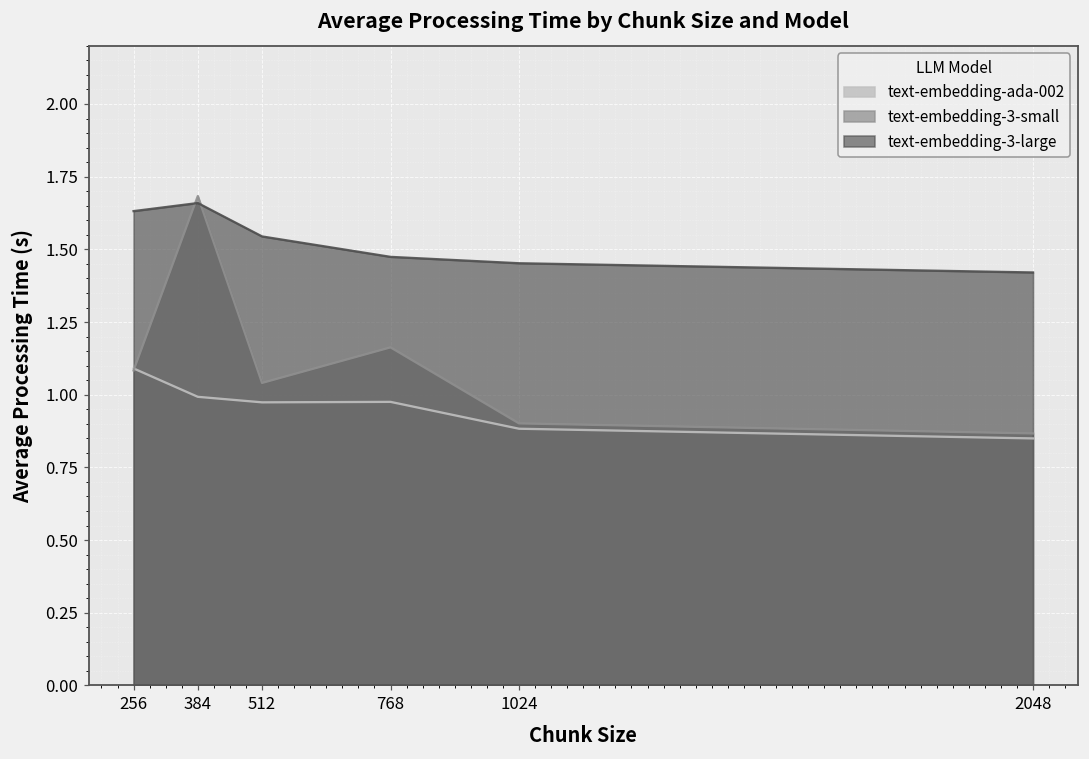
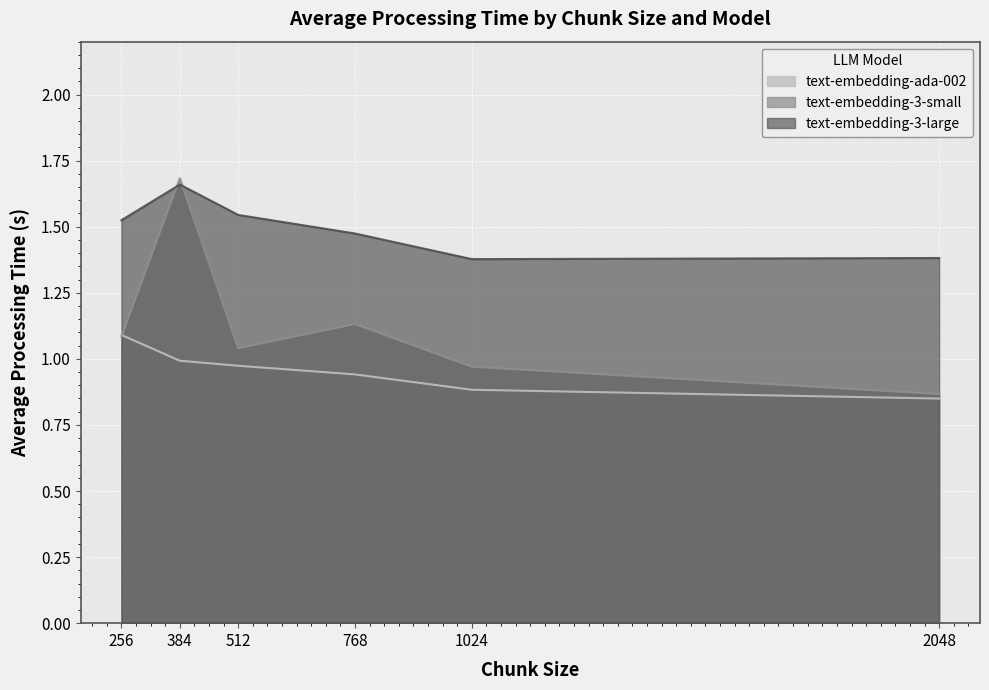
text-embedding-3-large, 256: 1.63 -> 1.52
text-embedding-ada-002, 768: 0.98 -> 0.94
text-embedding-3-small, 768: 1.16 -> 1.13
text-embedding-3-small, 1024: 0.90 -> 0.97
text-embedding-3-large, 1024: 1.45 -> 1.38
text-embedding-3-large, 2048: 1.42 -> 1.38
